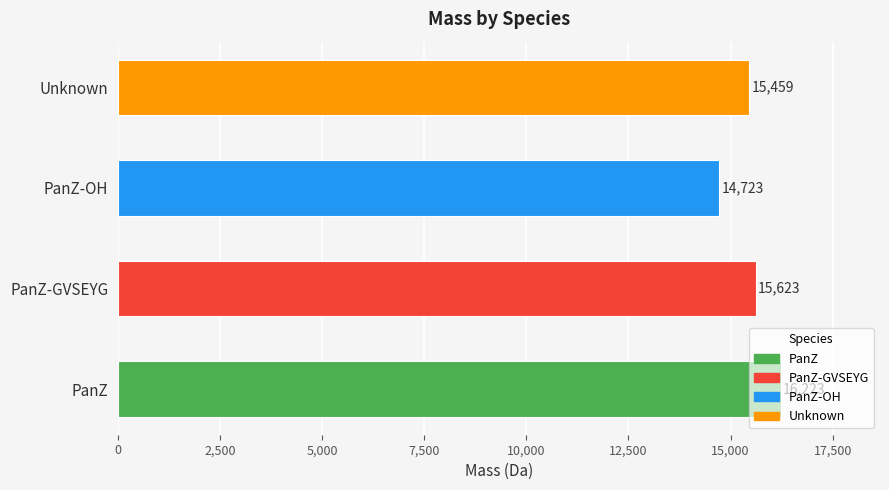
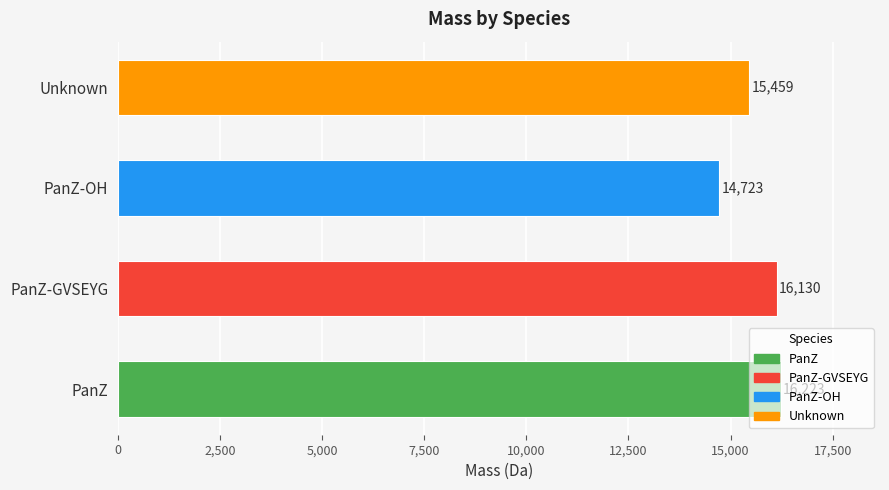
PanZ-GVSEYG: 15,623 -> 16,130
